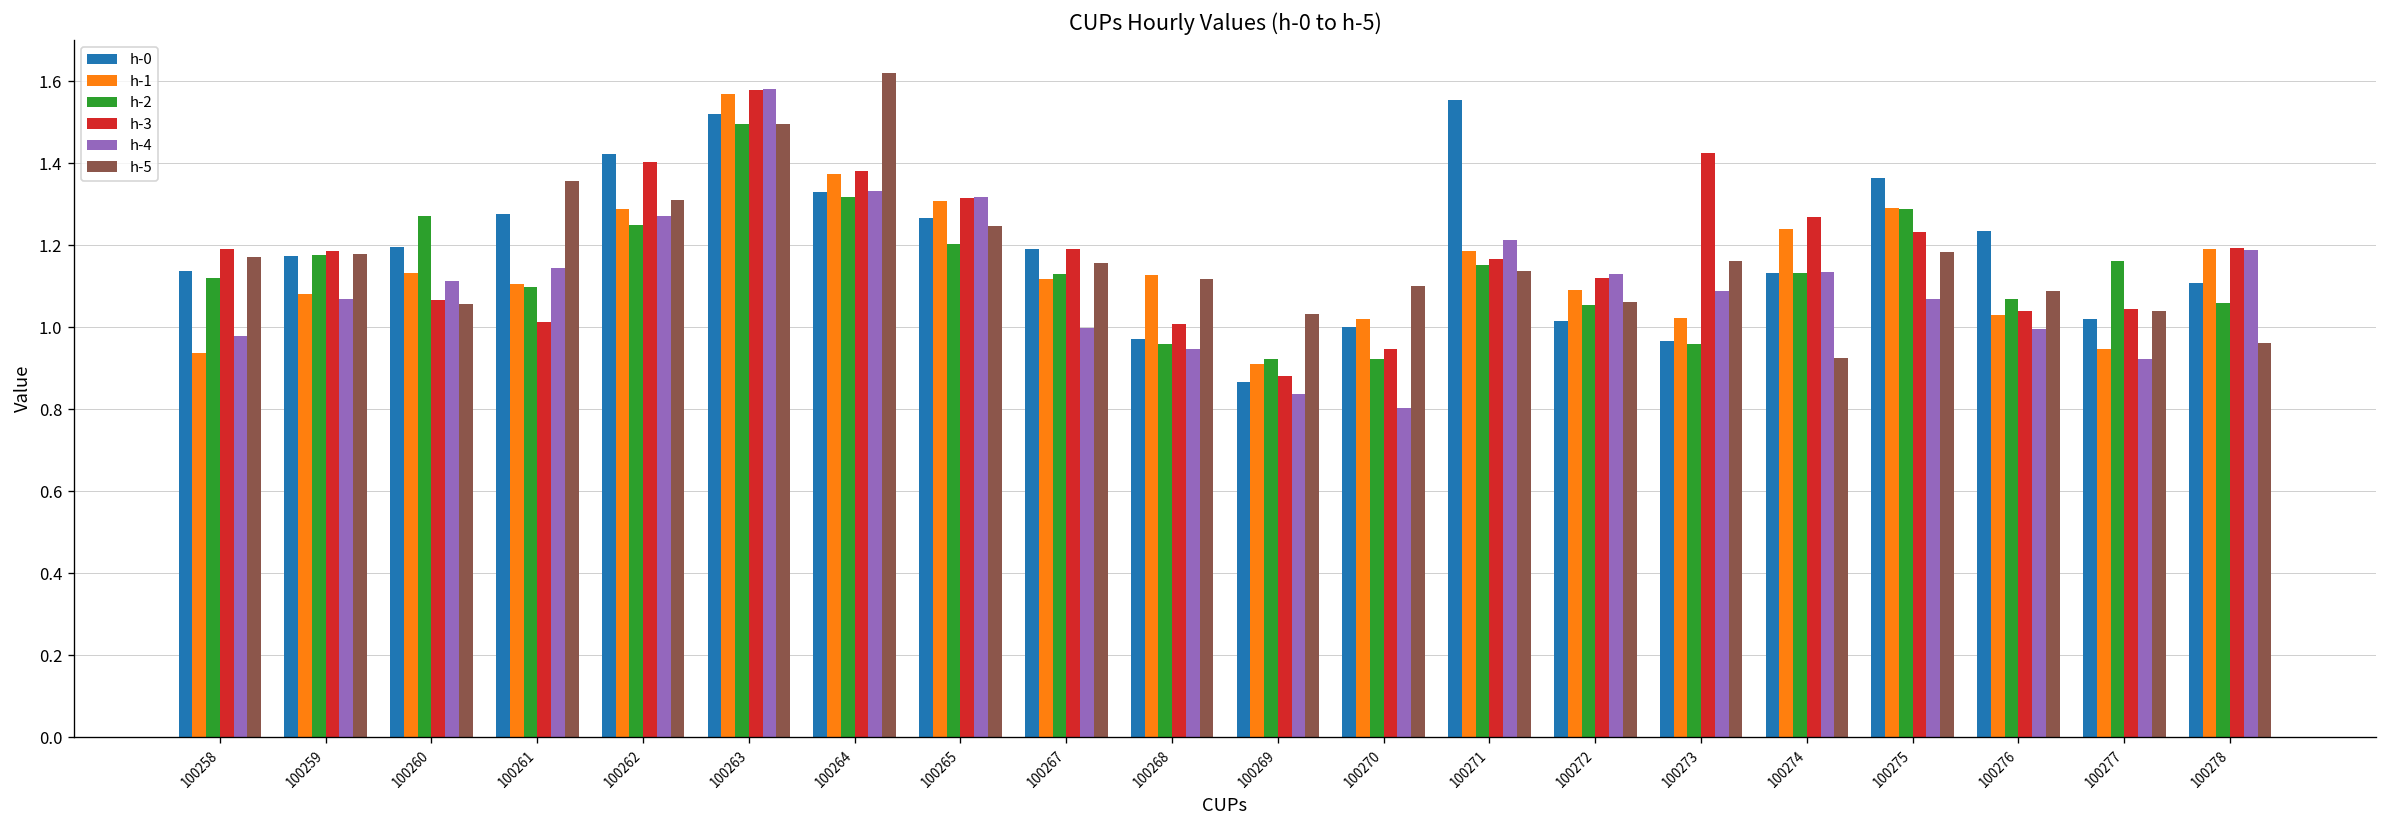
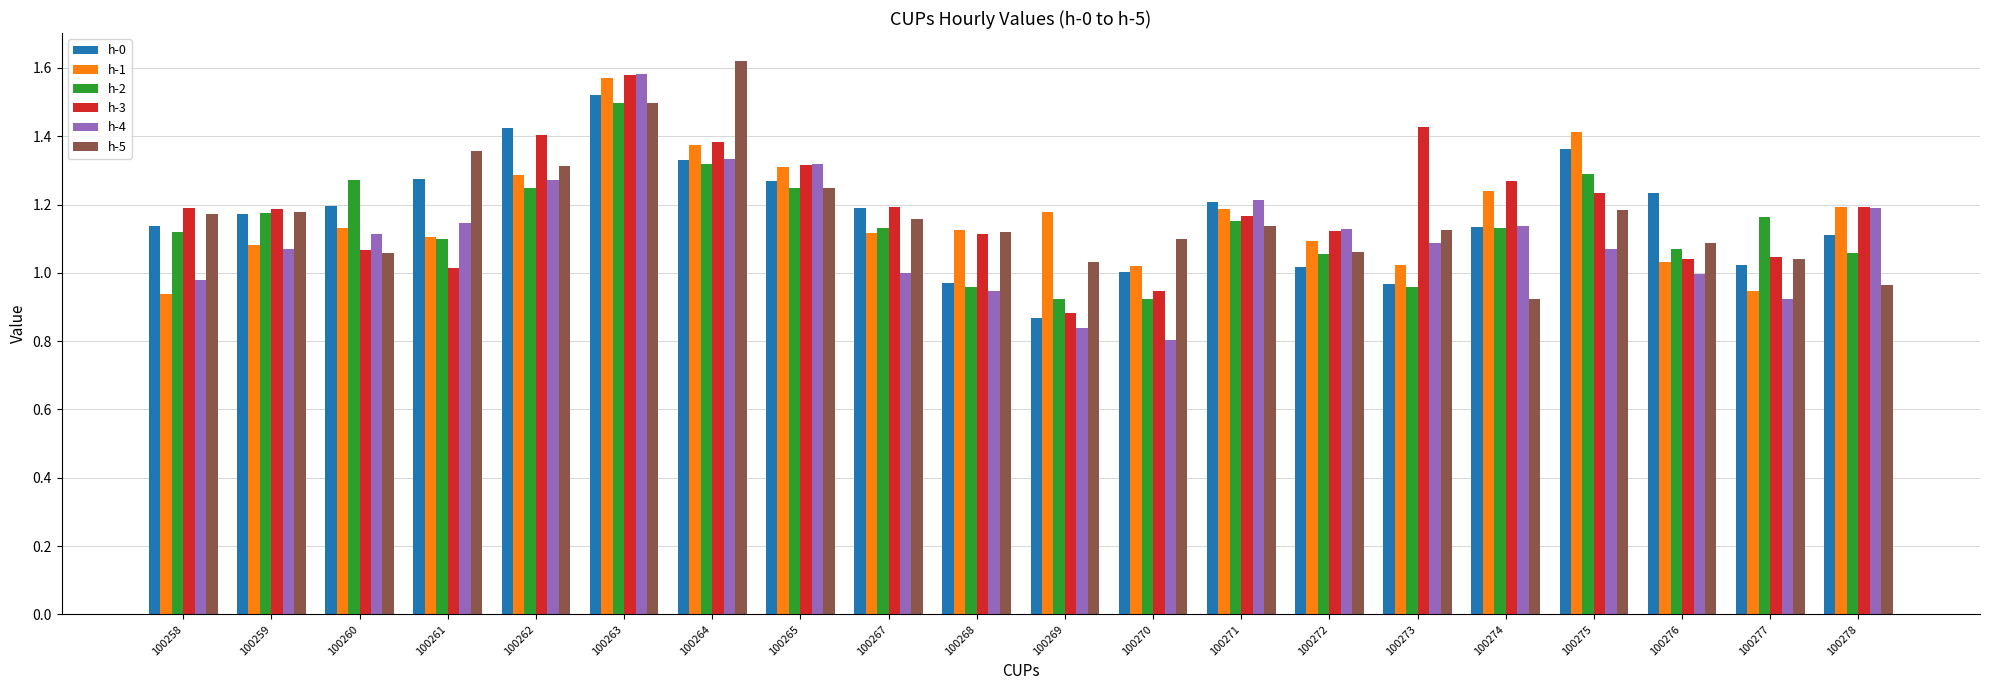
h-2, 100265: 1.20 -> 1.25
h-3, 100268: 1.01 -> 1.11
h-1, 100269: 0.91 -> 1.18
h-0, 100271: 1.56 -> 1.21
h-5, 100273: 1.16 -> 1.13
h-1, 100275: 1.29 -> 1.41
